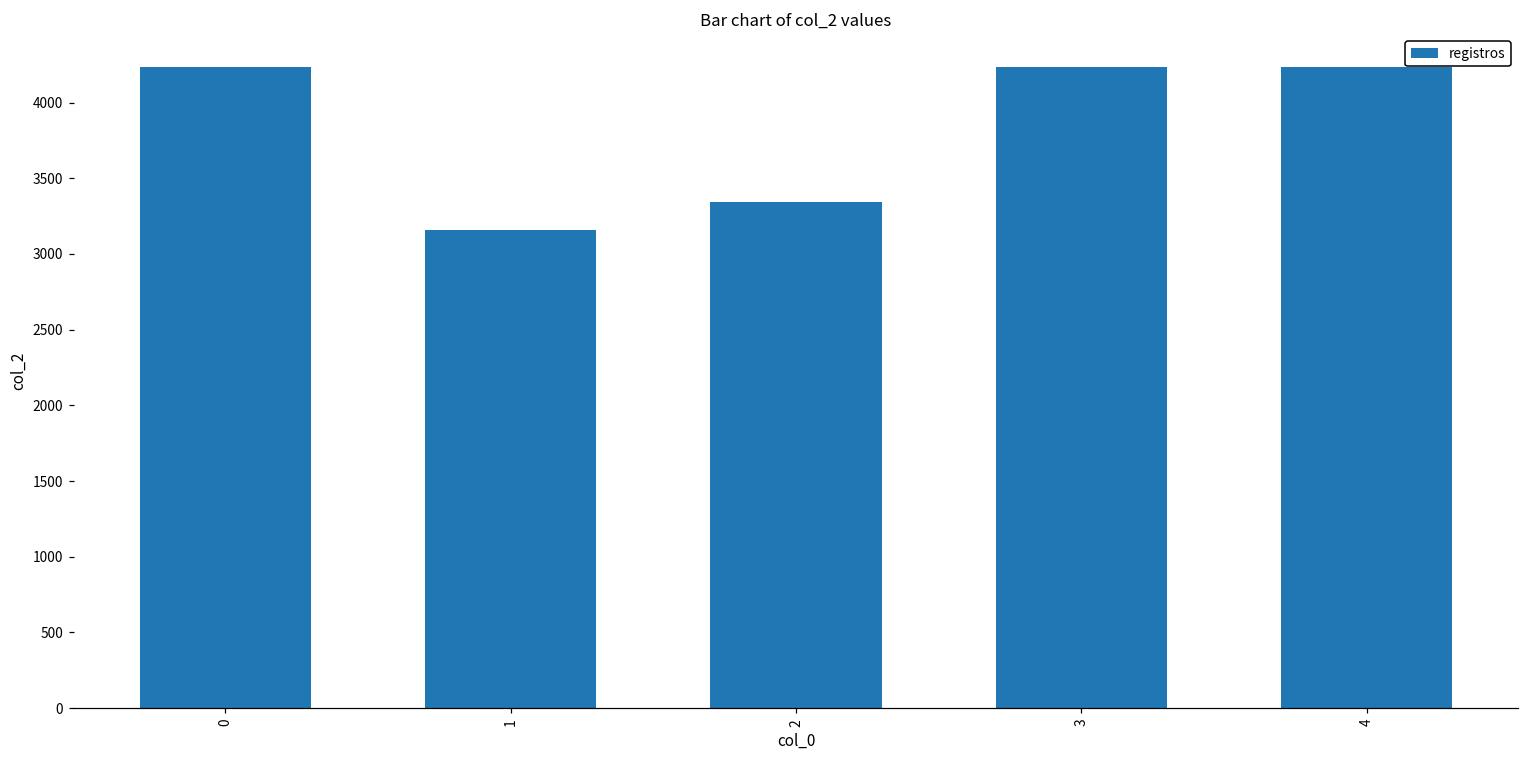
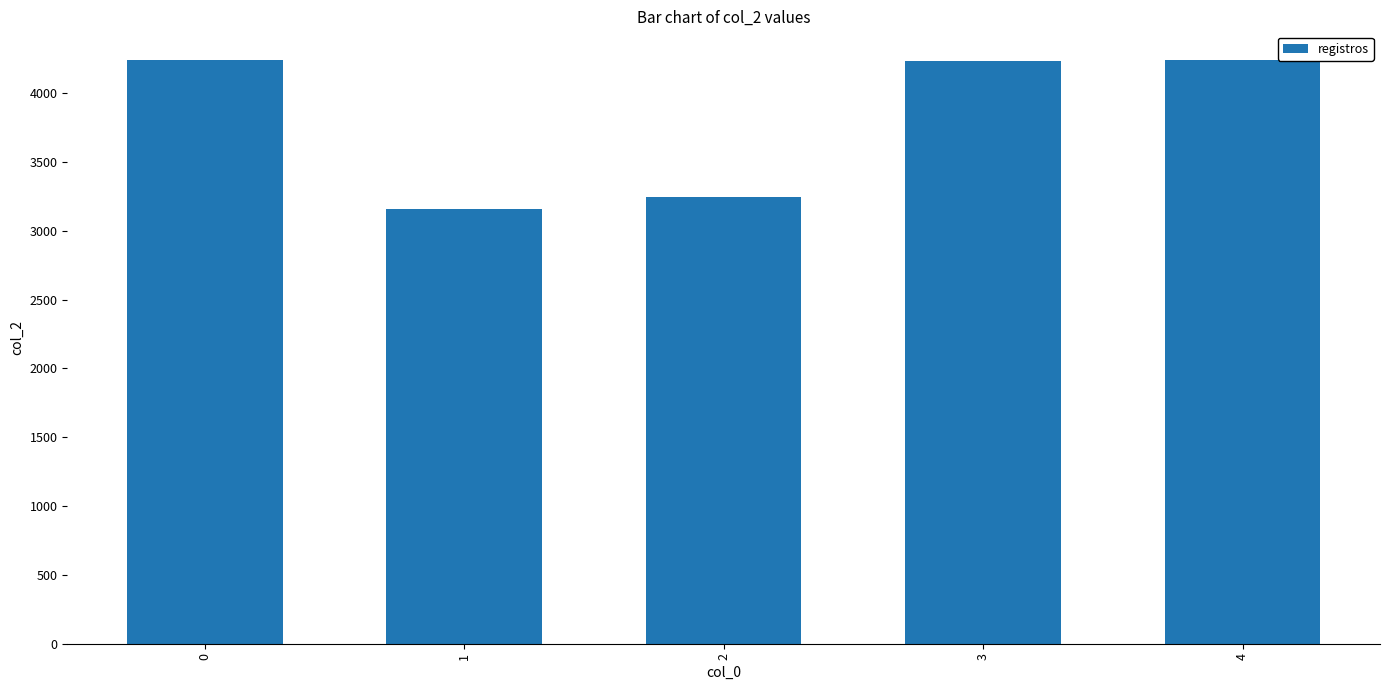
2: 3350 -> 3250
